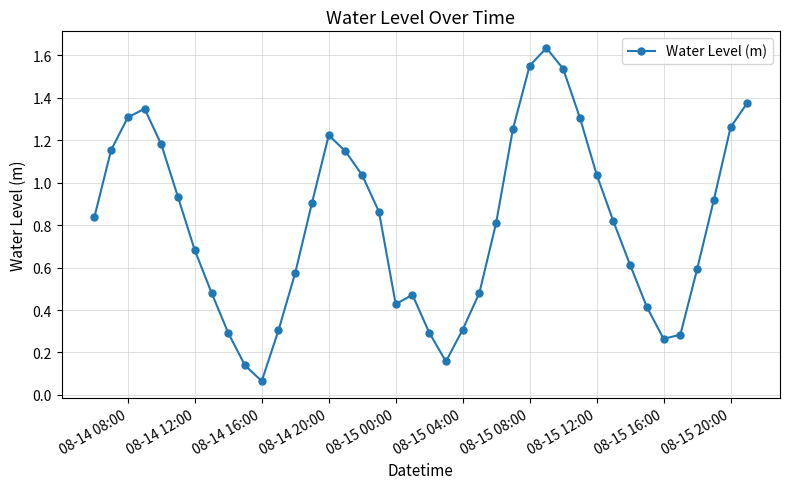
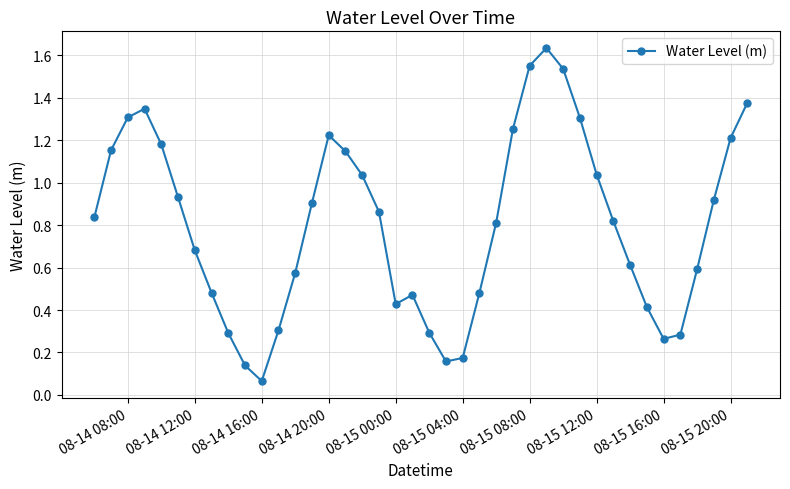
08-15 04:00: 0.31 -> 0.17
08-15 20:00: 1.26 -> 1.21
